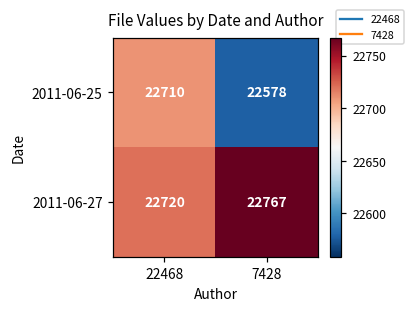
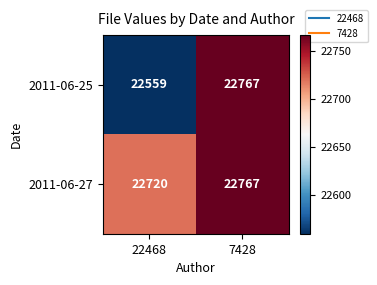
2011-06-25, 22468: 22710 -> 22559
2011-06-25, 7428: 22578 -> 22767
